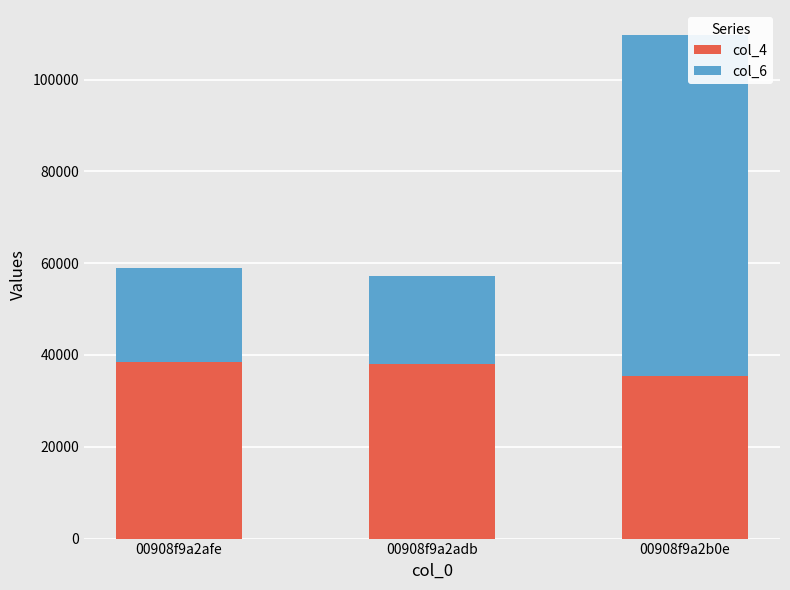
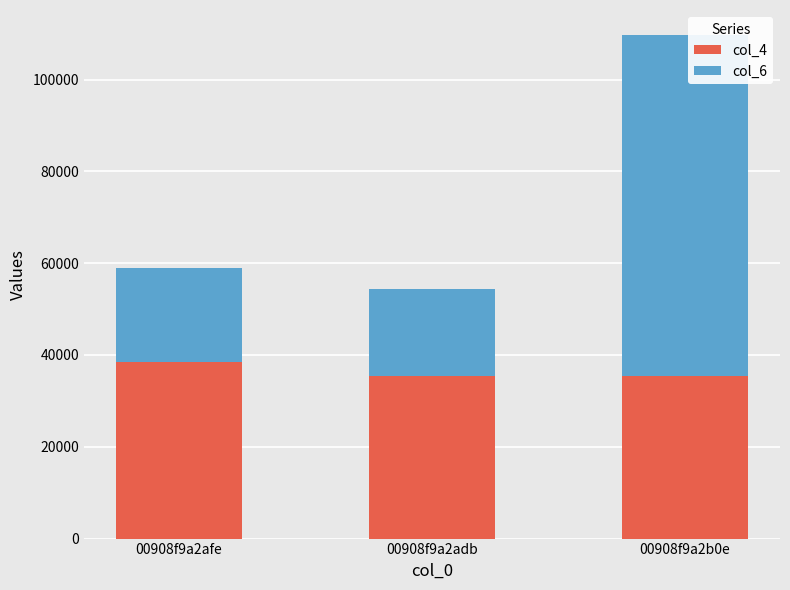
col_4, 00908f9a2adb: 38000 -> 35000
